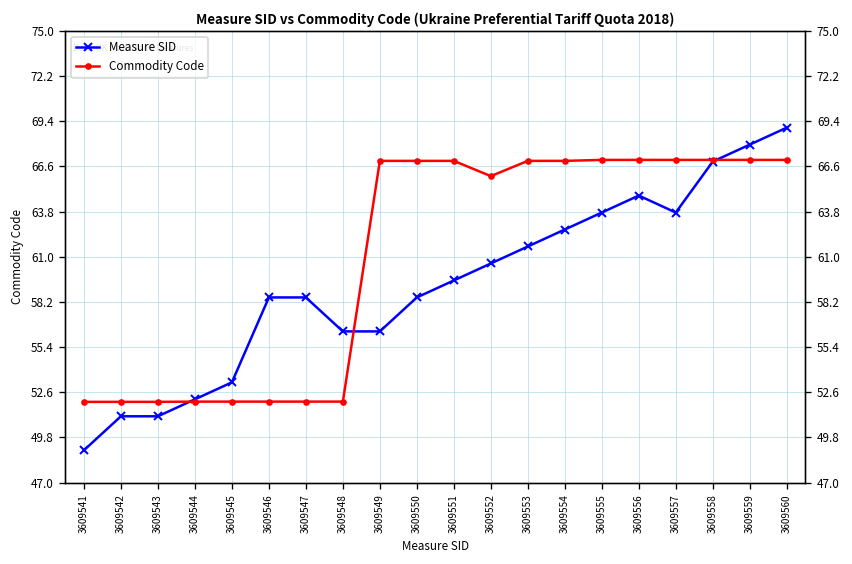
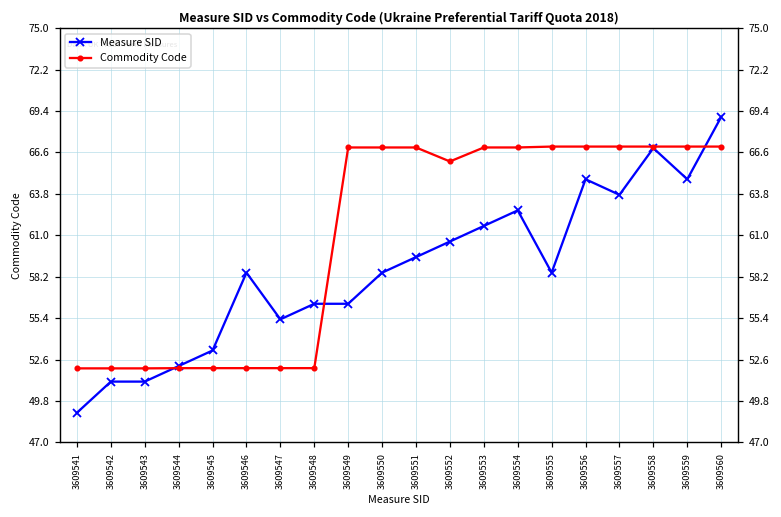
Measure SID, 3609547: 58.5 -> 55.3
Measure SID, 3609555: 63.7 -> 58.5
Measure SID, 3609559: 67.9 -> 64.8
